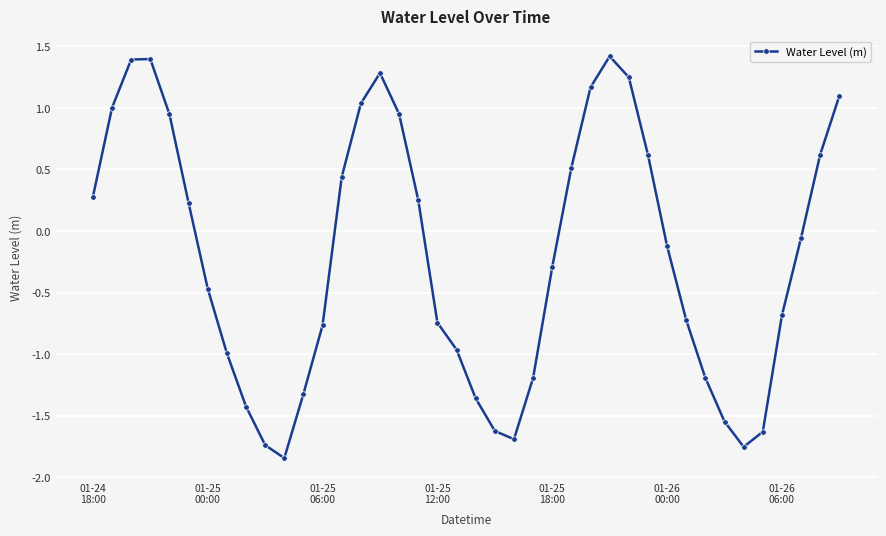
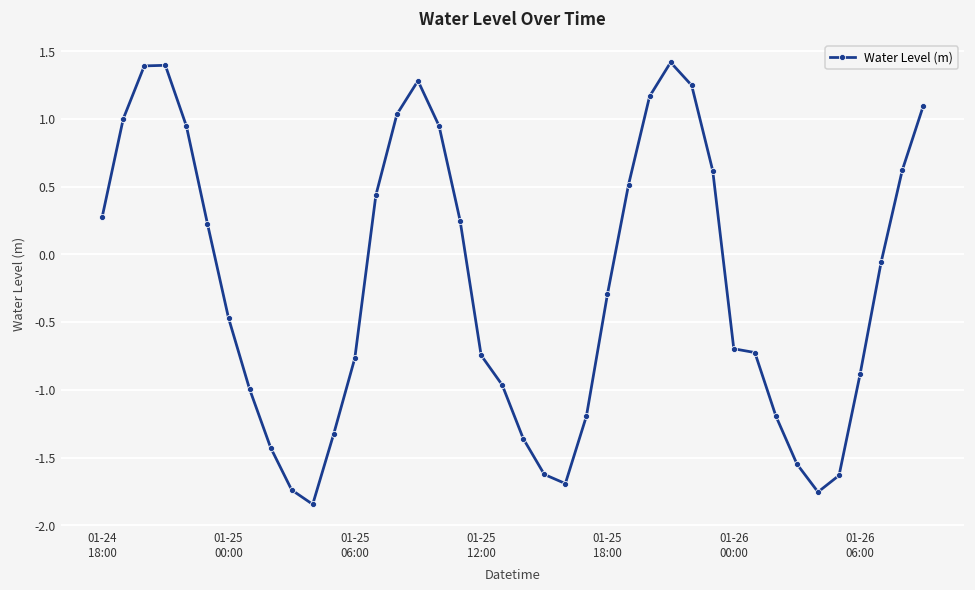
01-26 00:00: -0.12 -> -0.70
01-26 06:00: -0.69 -> -0.88
